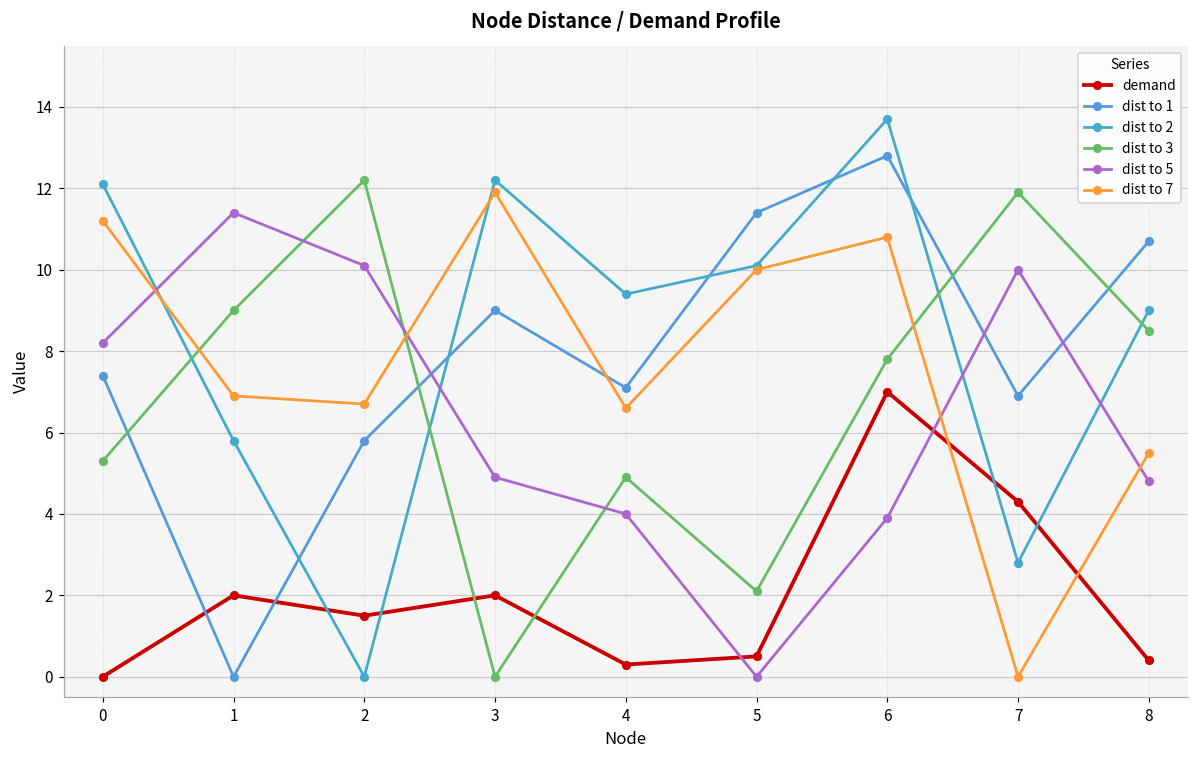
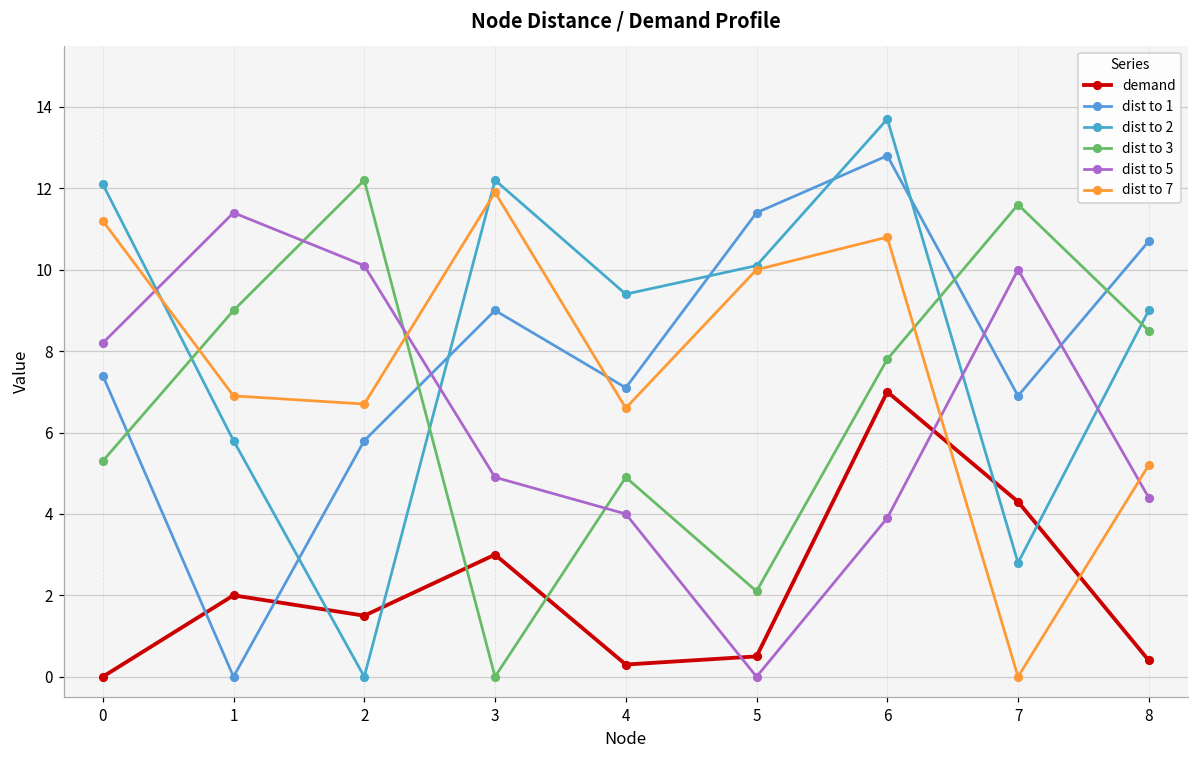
demand, 3: 2 -> 3
dist to 3, 7: 11.9 -> 11.6
dist to 5, 8: 4.8 -> 4.4
dist to 7, 8: 5.5 -> 5.2
